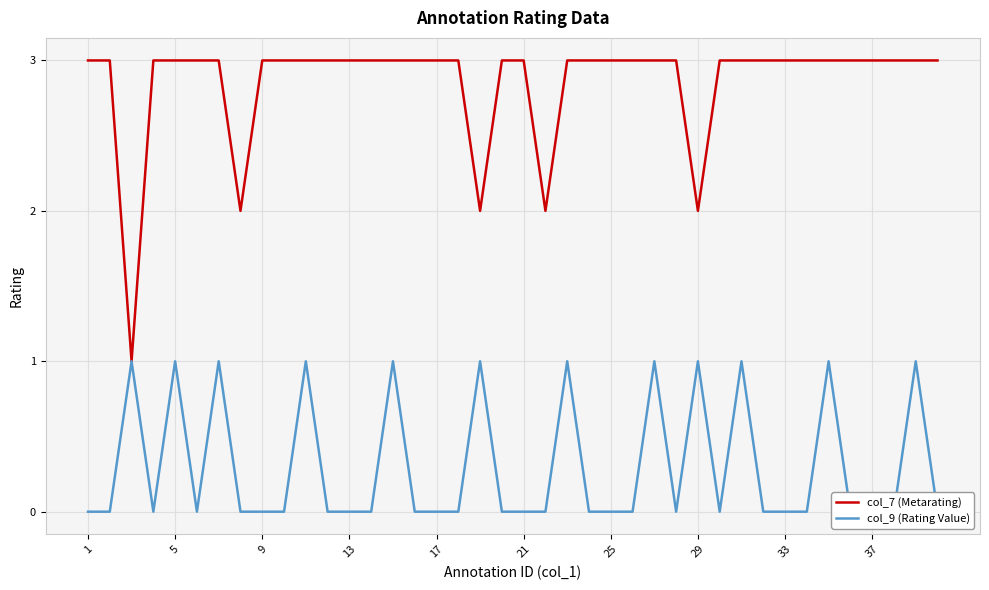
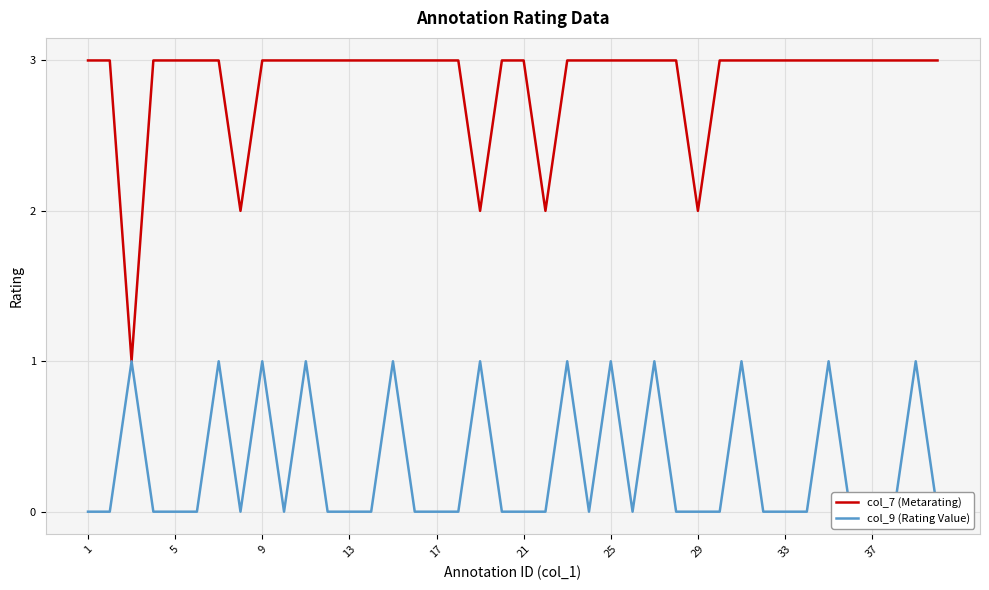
col_9 (Rating Value), 5: 1 -> 0
col_9 (Rating Value), 9: 0 -> 1
col_9 (Rating Value), 25: 0 -> 1
col_9 (Rating Value), 29: 1 -> 0
